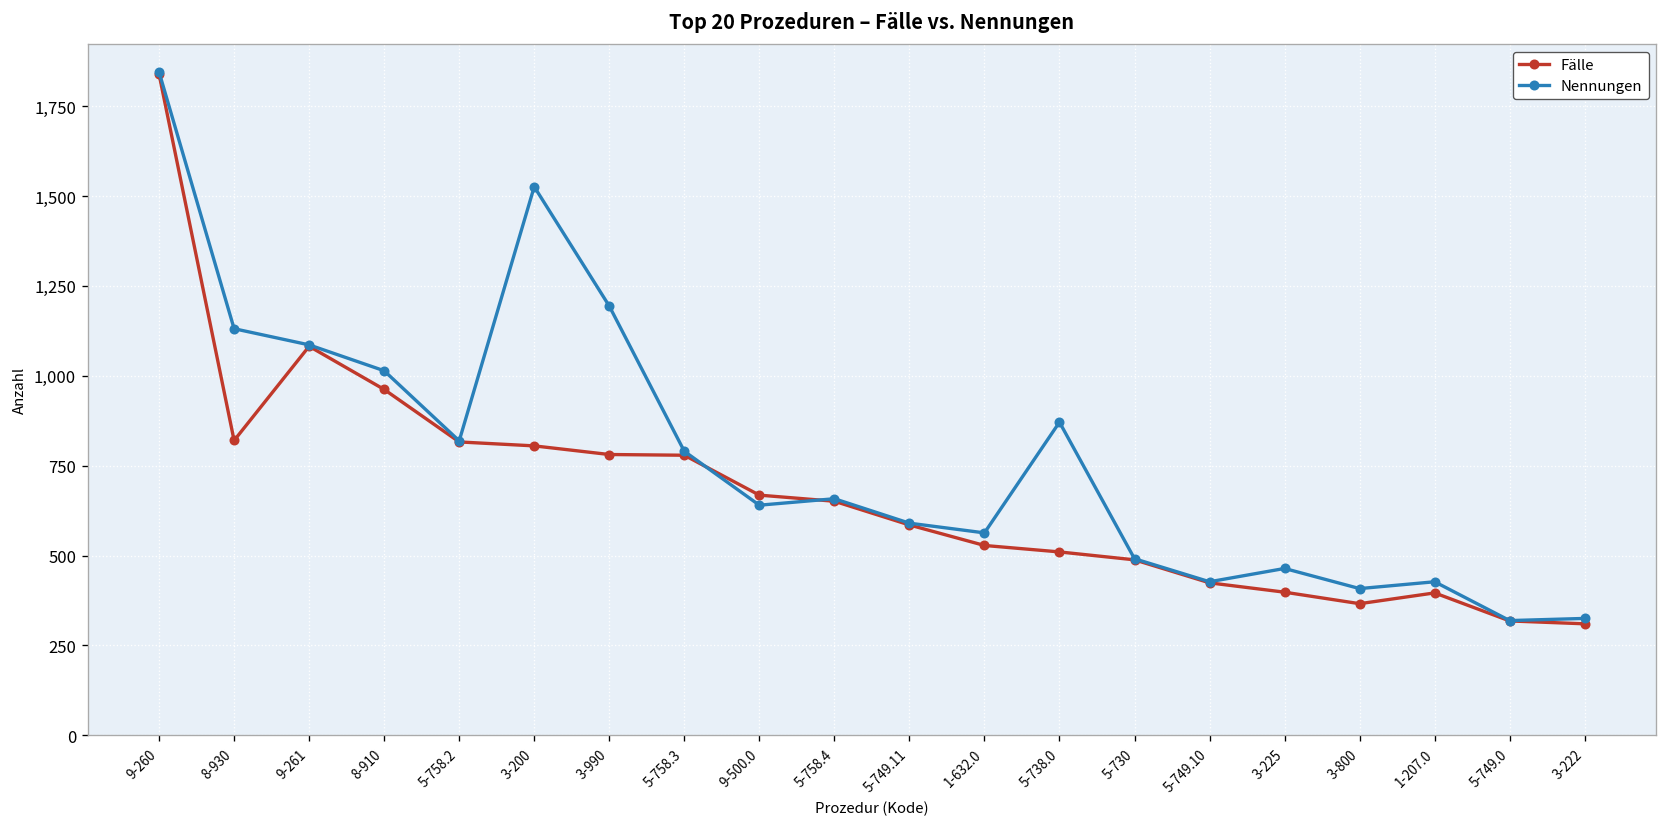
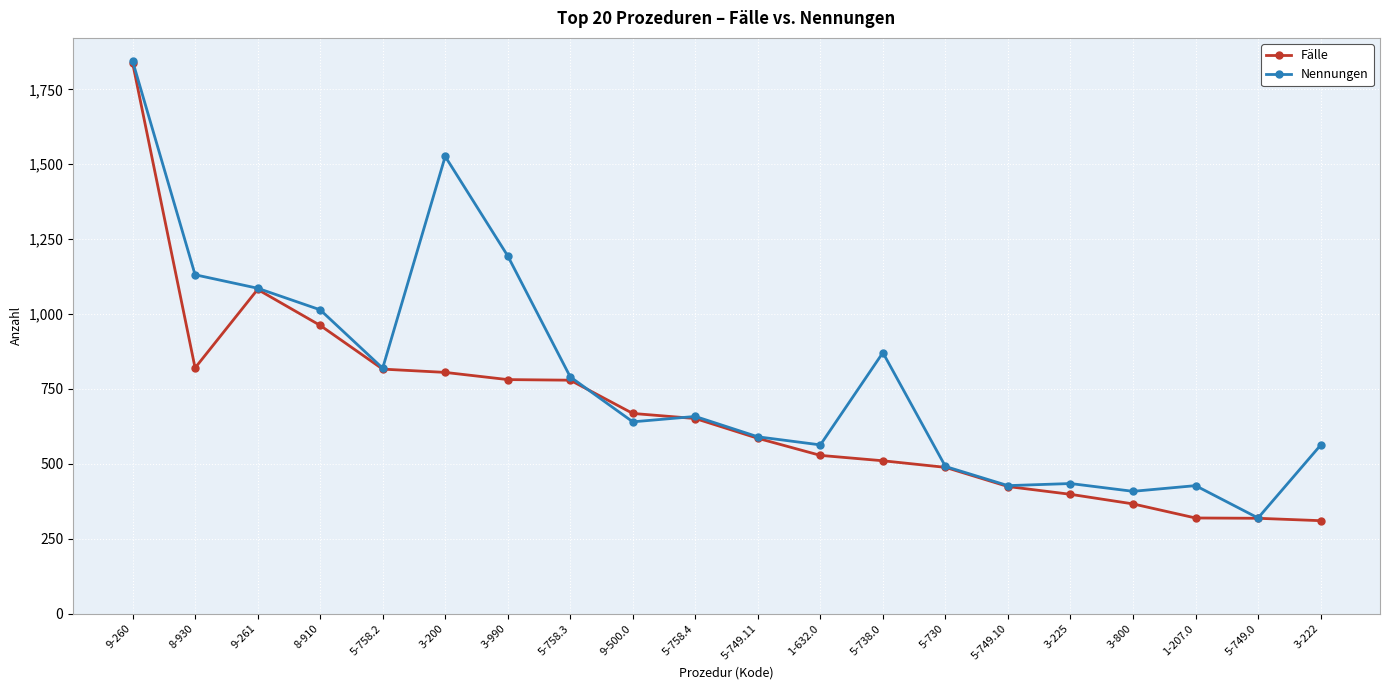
Nennungen, 3-225: 460 -> 430
Fälle, 1-207.0: 400 -> 320
Nennungen, 3-222: 330 -> 560
